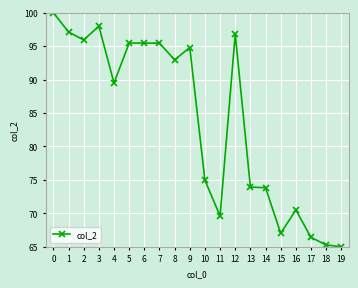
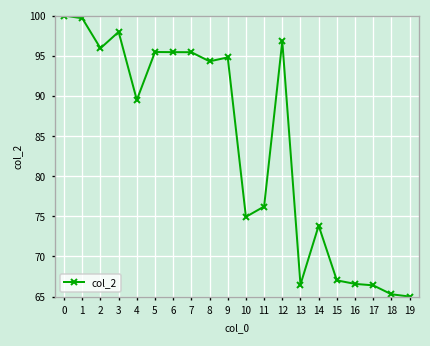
1: 97 -> 100
8: 93 -> 94
11: 70 -> 76
13: 74 -> 67
16: 71 -> 67
